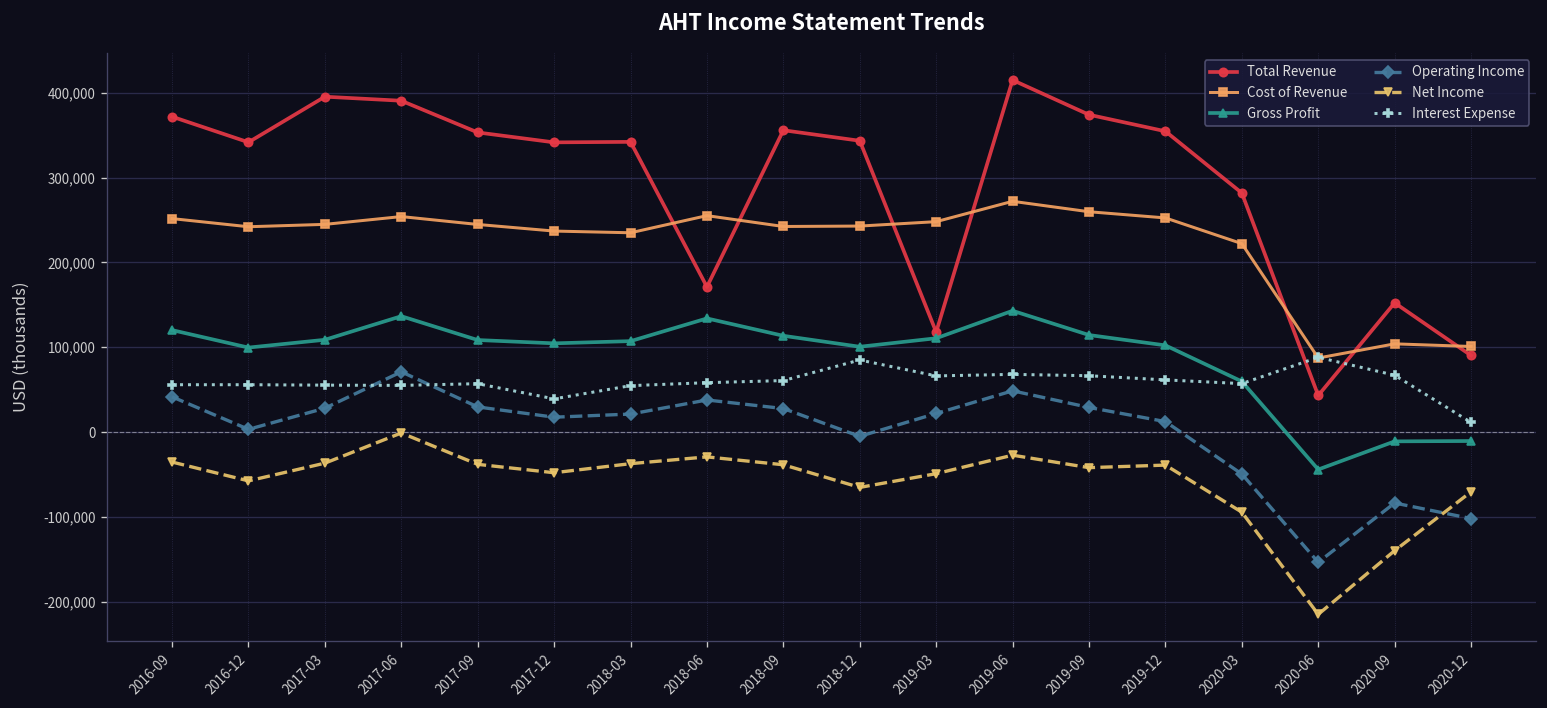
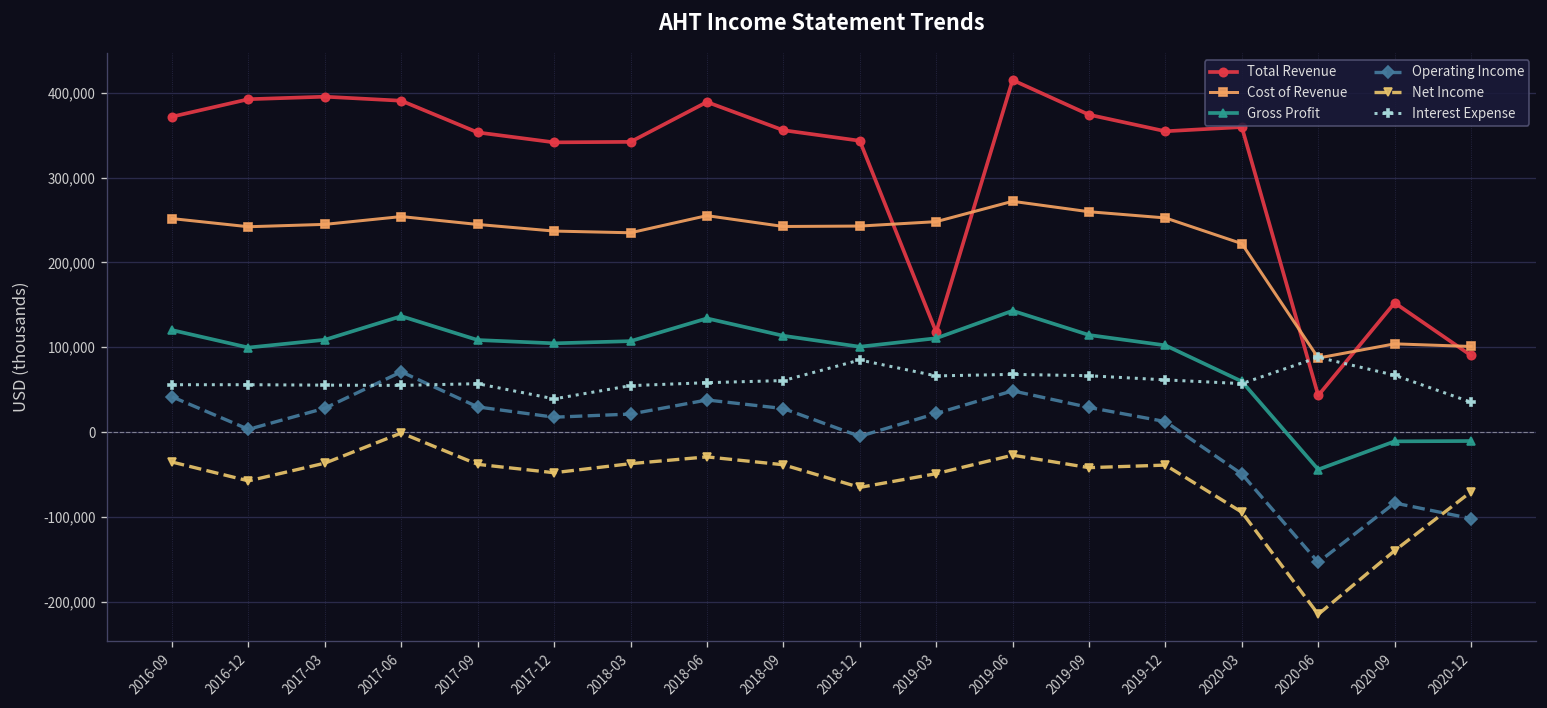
Total Revenue, 2016-12: 340,000 -> 390,000
Total Revenue, 2018-06: 170,000 -> 390,000
Total Revenue, 2020-03: 280,000 -> 360,000
Interest Expense, 2020-12: 10,000 -> 40,000
